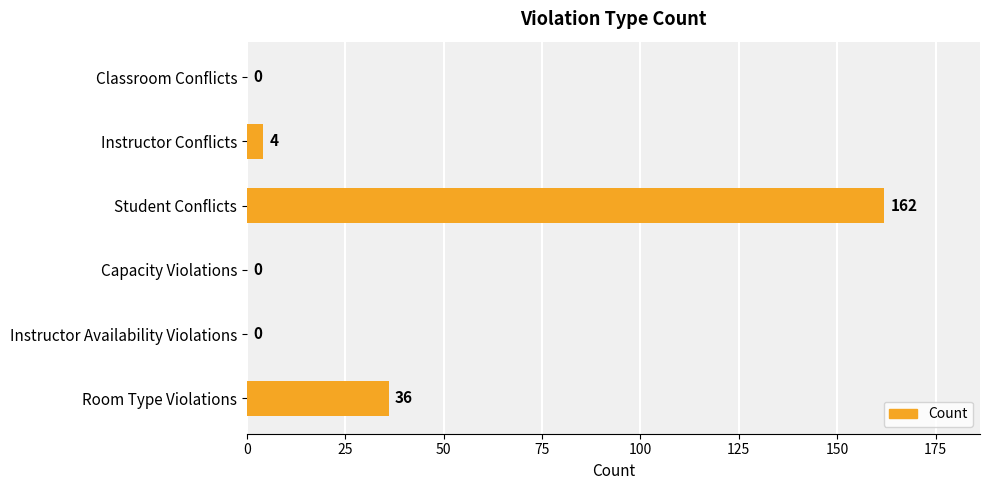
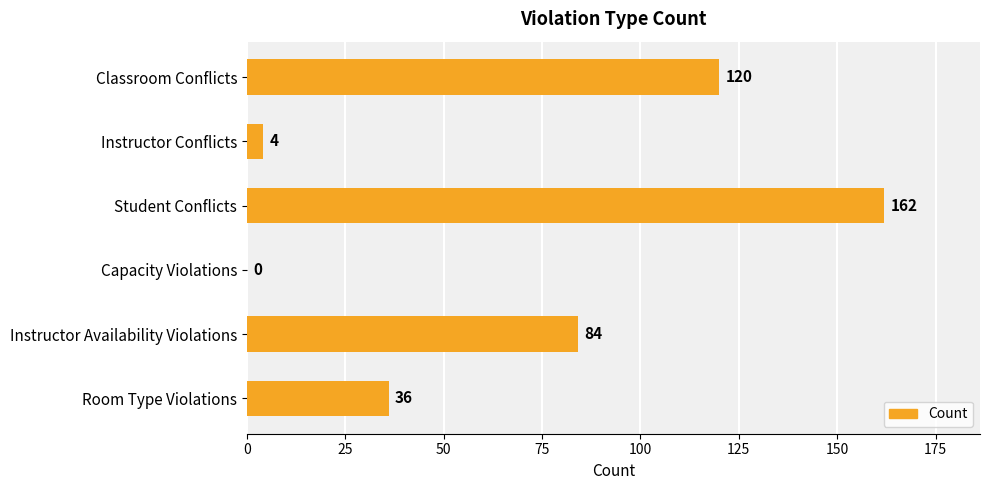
Classroom Conflicts: 0 -> 120
Instructor Availability Violations: 0 -> 84
